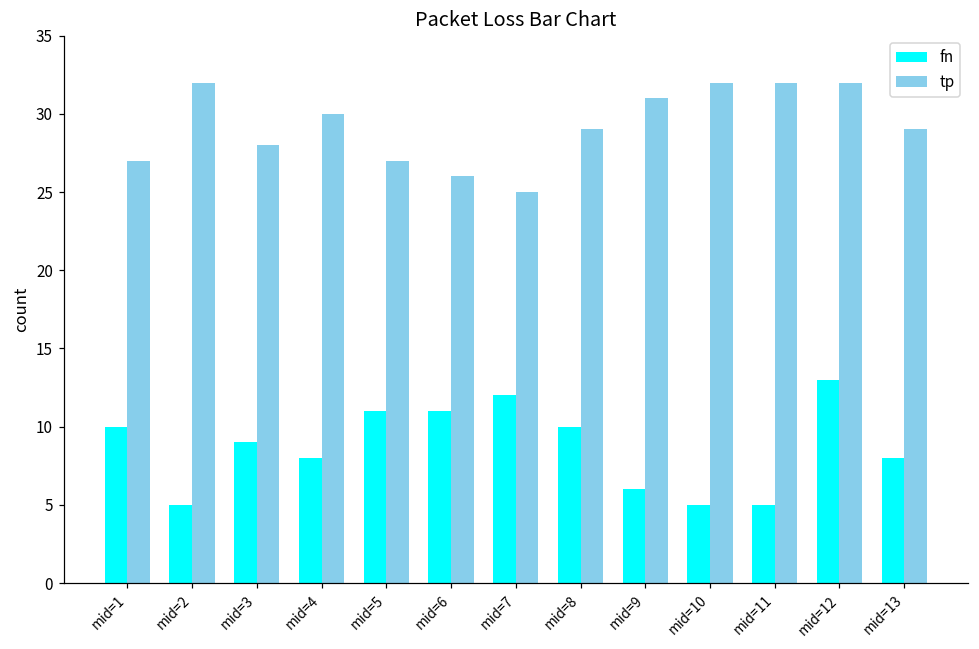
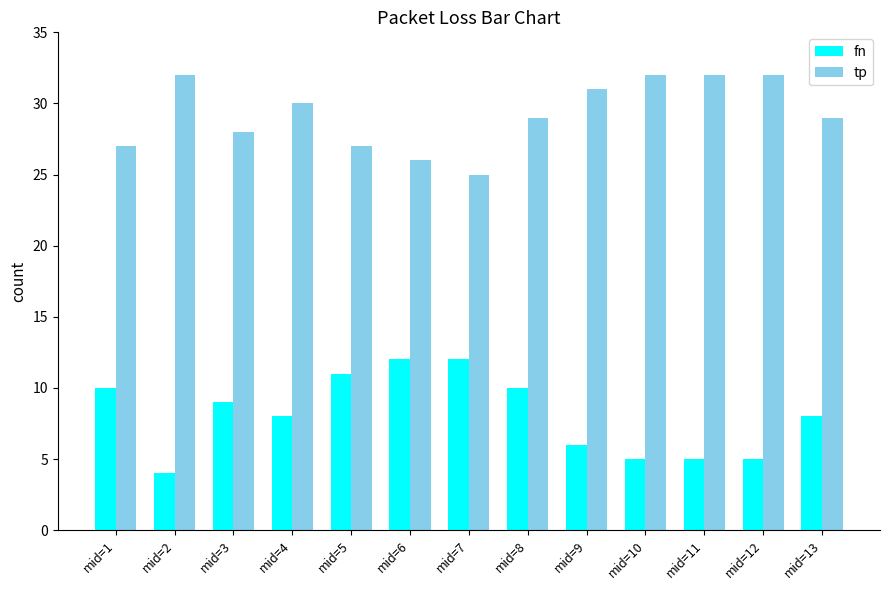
fn, mid=2: 5 -> 4
fn, mid=6: 11 -> 12
fn, mid=12: 13 -> 5
